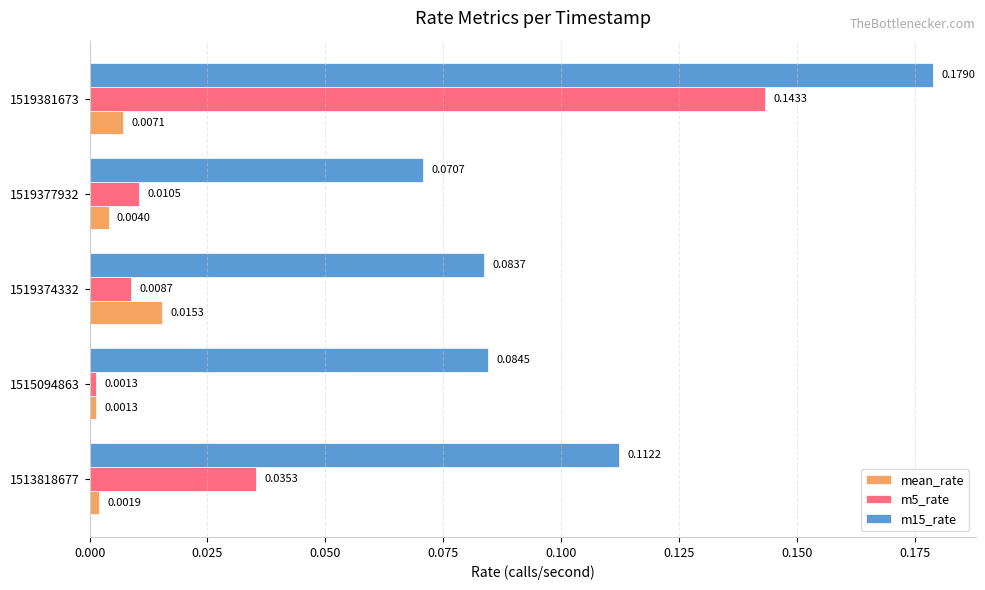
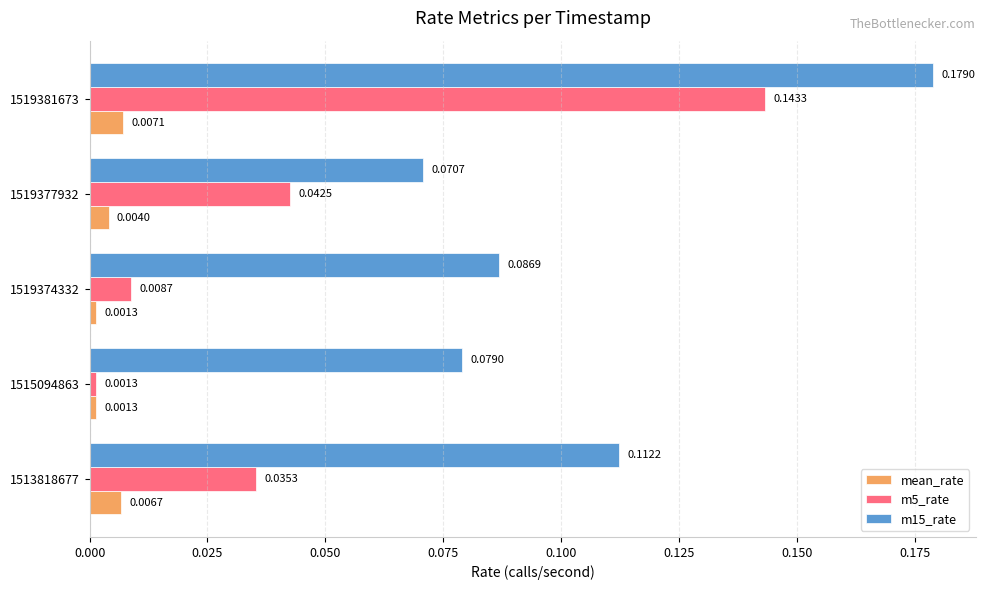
m5_rate, 1519377932: 0.0105 -> 0.0425
m15_rate, 1519374332: 0.0837 -> 0.0869
mean_rate, 1519374332: 0.0153 -> 0.0013
m15_rate, 1515094863: 0.0845 -> 0.0790
mean_rate, 1513818677: 0.0019 -> 0.0067
